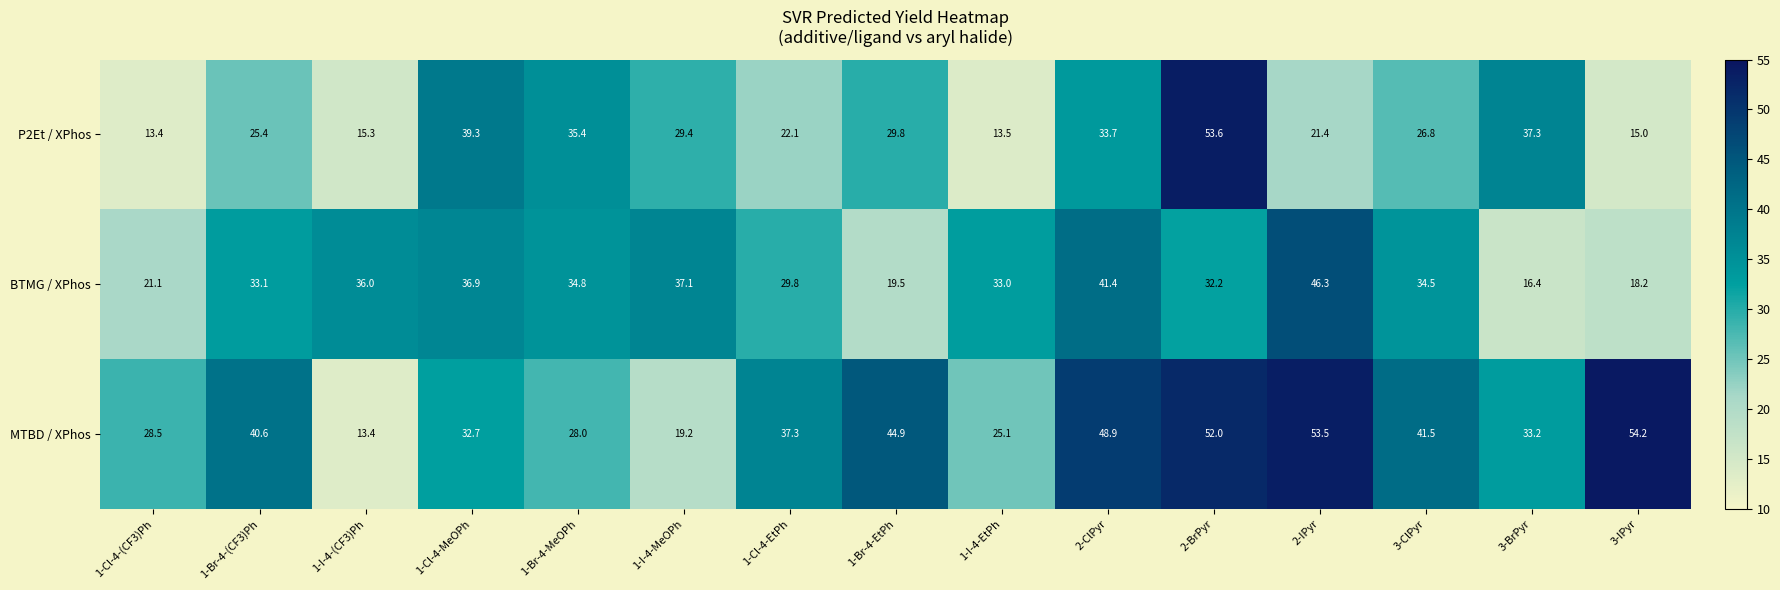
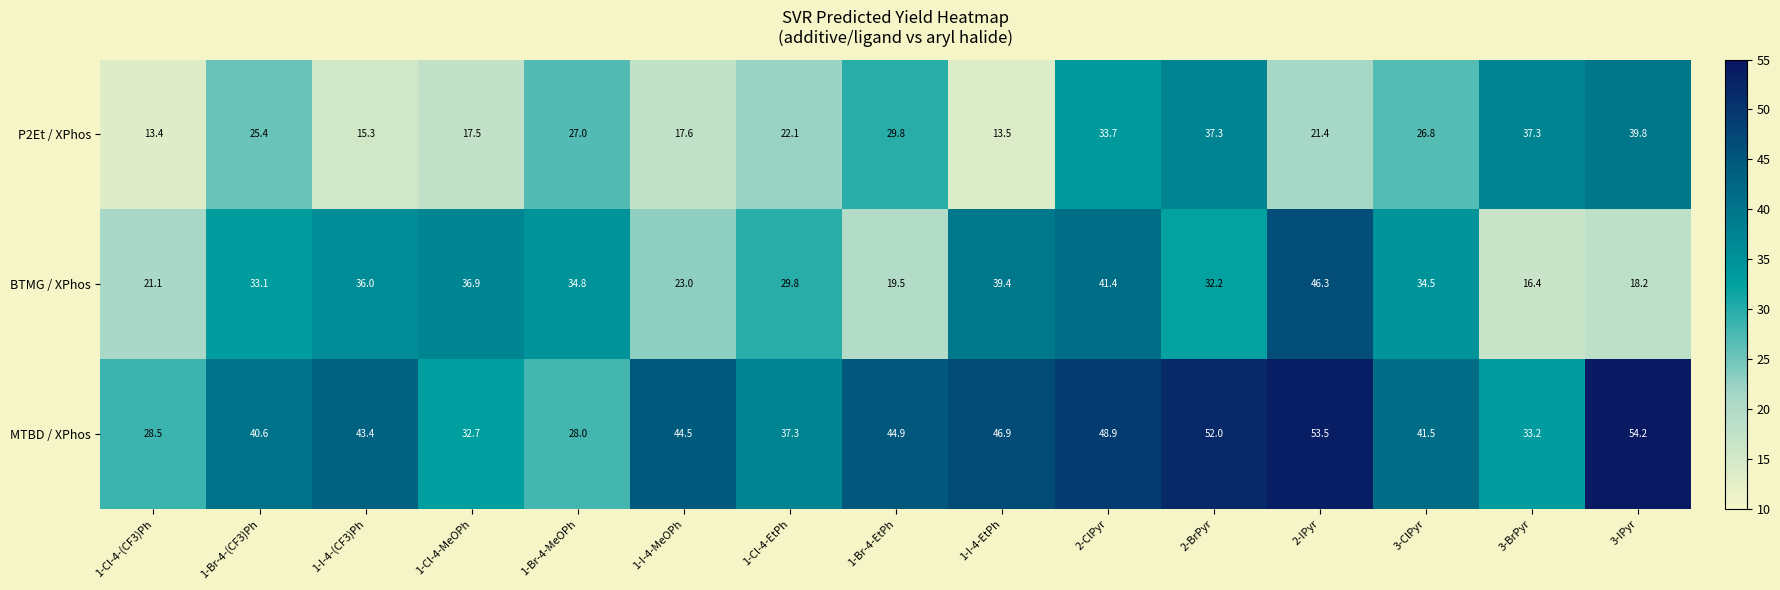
P2Et / XPhos, 1-Cl-4-MeOPh: 39.3 -> 17.5
P2Et / XPhos, 1-Br-4-MeOPh: 35.4 -> 27.0
P2Et / XPhos, 1-I-4-MeOPh: 29.4 -> 17.6
P2Et / XPhos, 2-BrPyr: 53.6 -> 37.3
P2Et / XPhos, 3-IPyr: 15.0 -> 39.8
BTMG / XPhos, 1-I-4-MeOPh: 37.1 -> 23.0
BTMG / XPhos, 1-I-4-EtPh: 33.0 -> 39.4
MTBD / XPhos, 1-I-4-(CF3)Ph: 13.4 -> 43.4
MTBD / XPhos, 1-I-4-MeOPh: 19.2 -> 44.5
MTBD / XPhos, 1-I-4-EtPh: 25.1 -> 46.9
